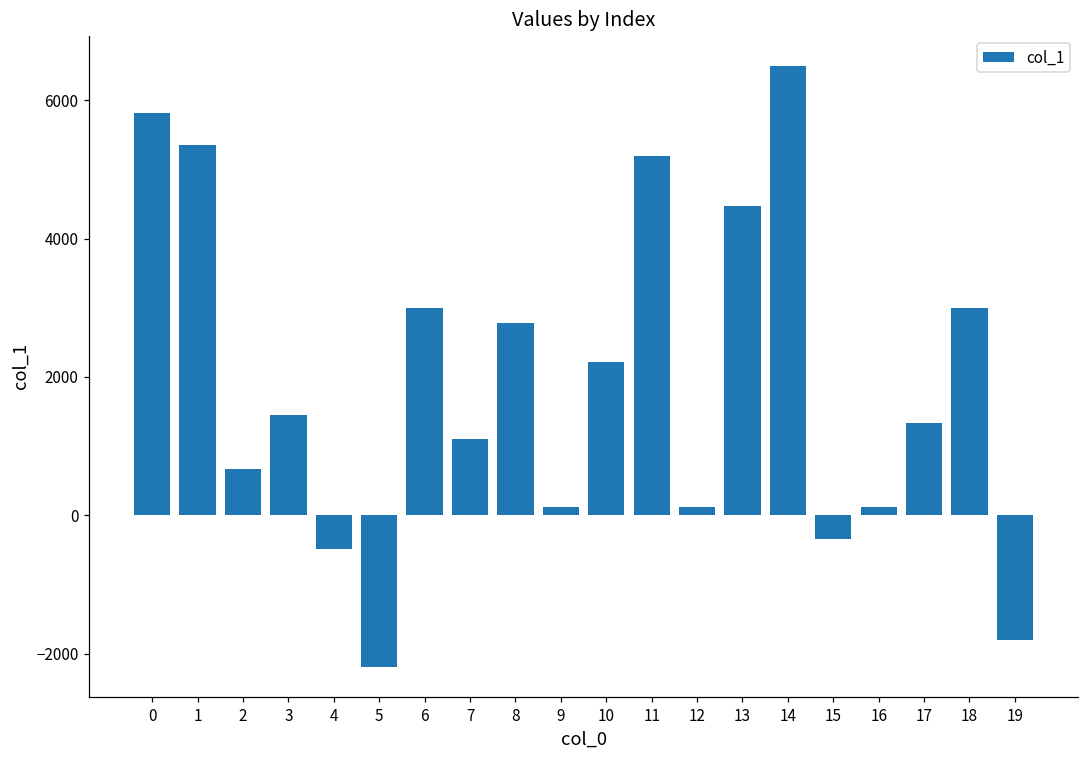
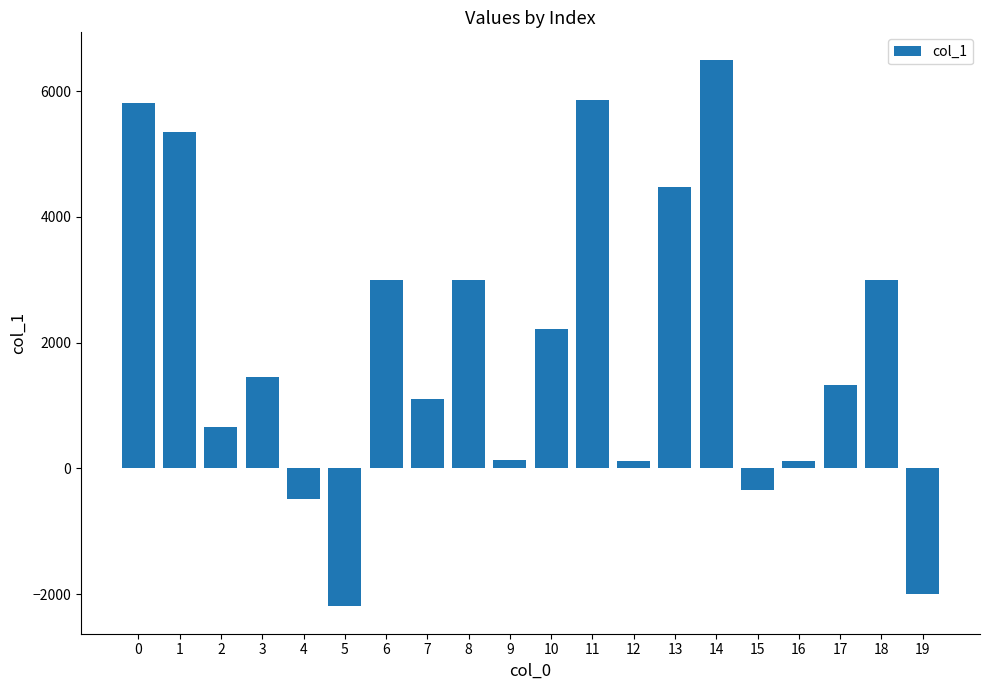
8: 2800 -> 3000
11: 5200 -> 5900
19: -1800 -> -2000
